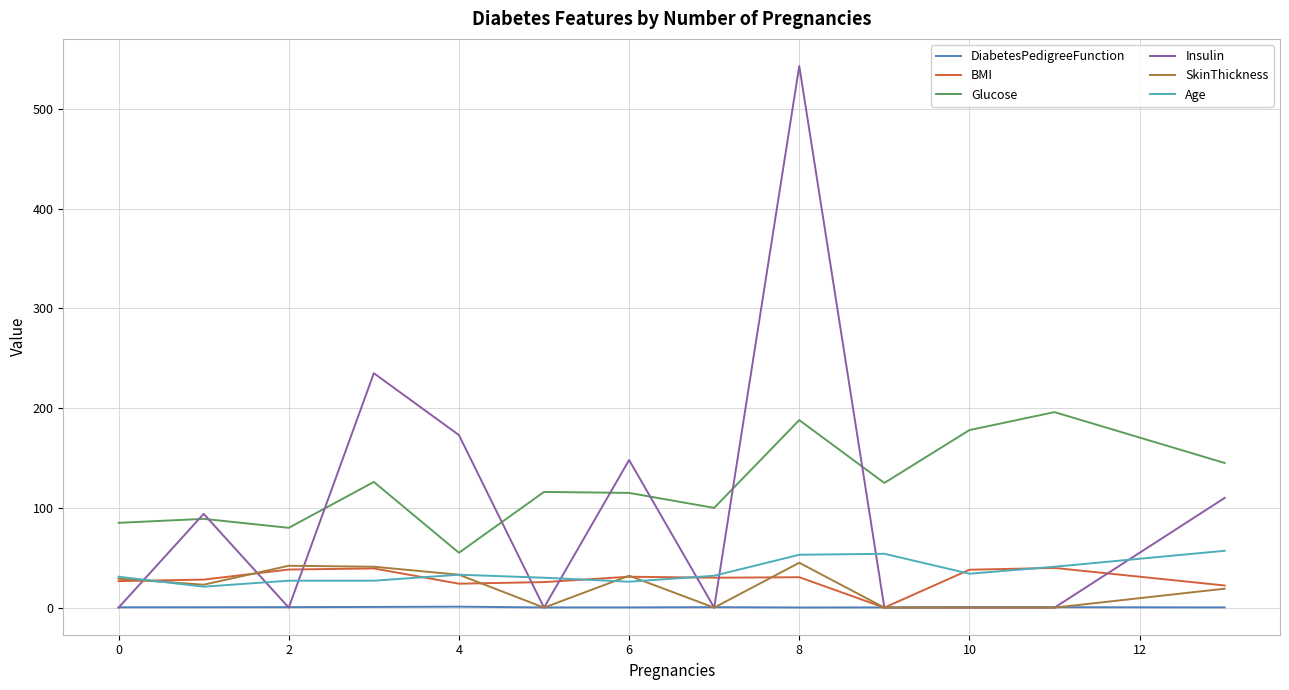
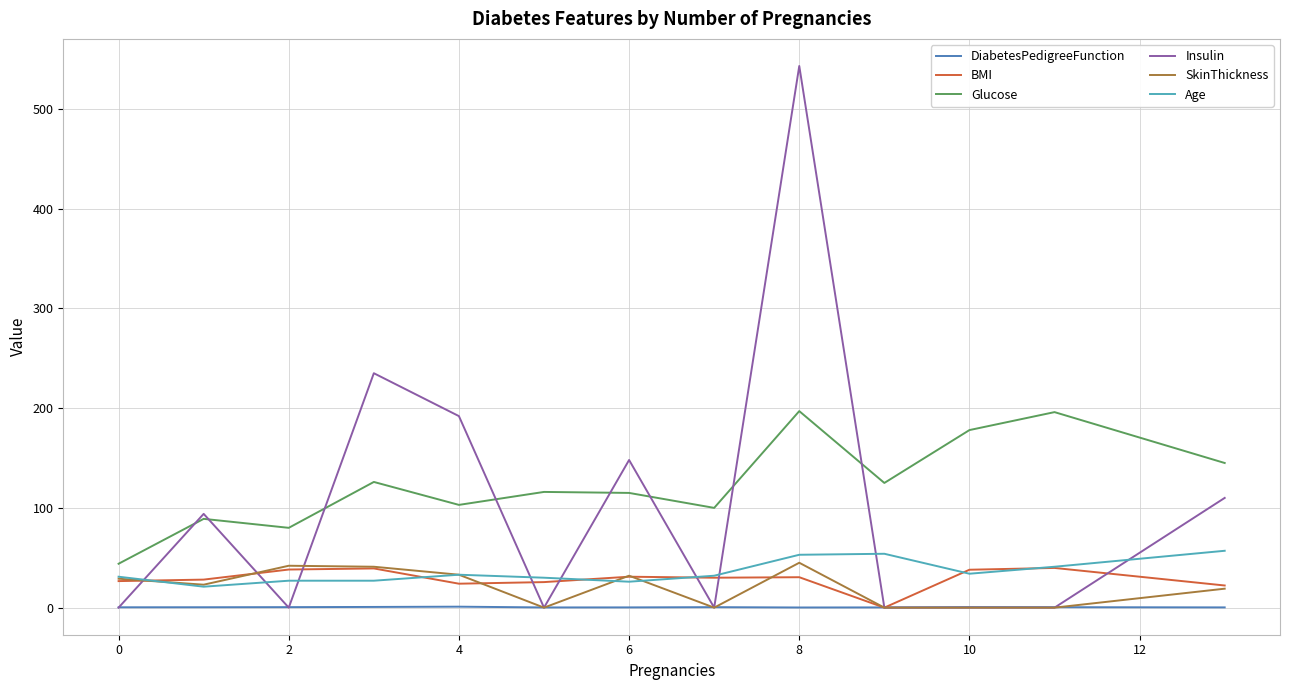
Glucose, 0: 90 -> 40
Glucose, 4: 60 -> 100
Insulin, 4: 170 -> 190
Glucose, 8: 190 -> 200
